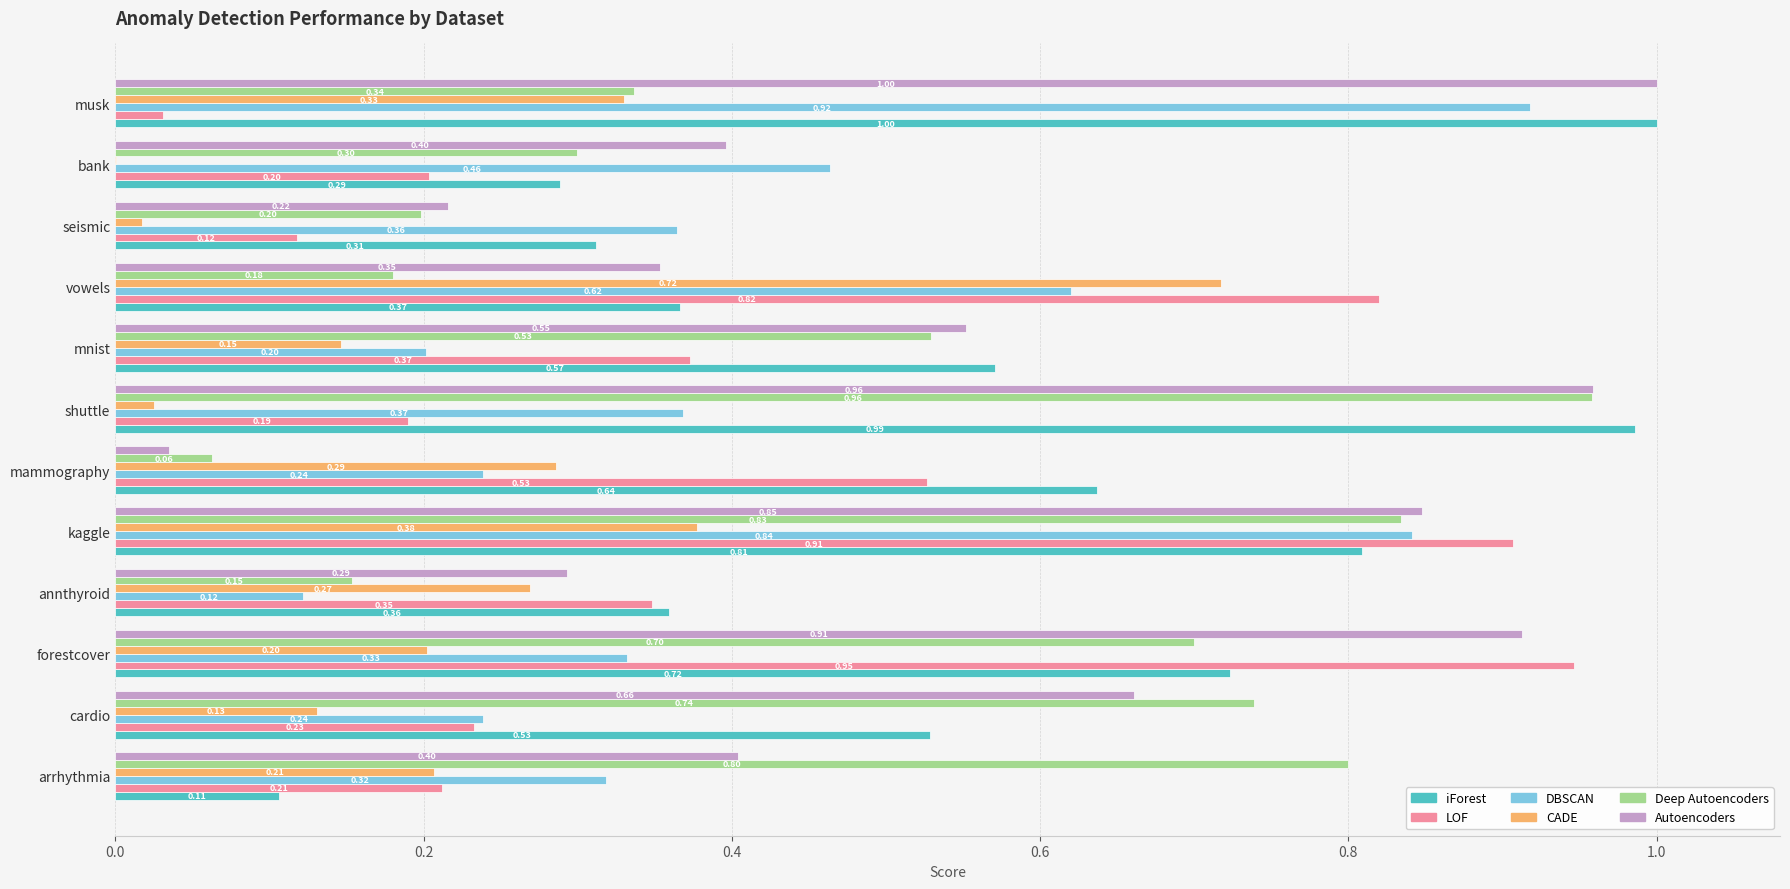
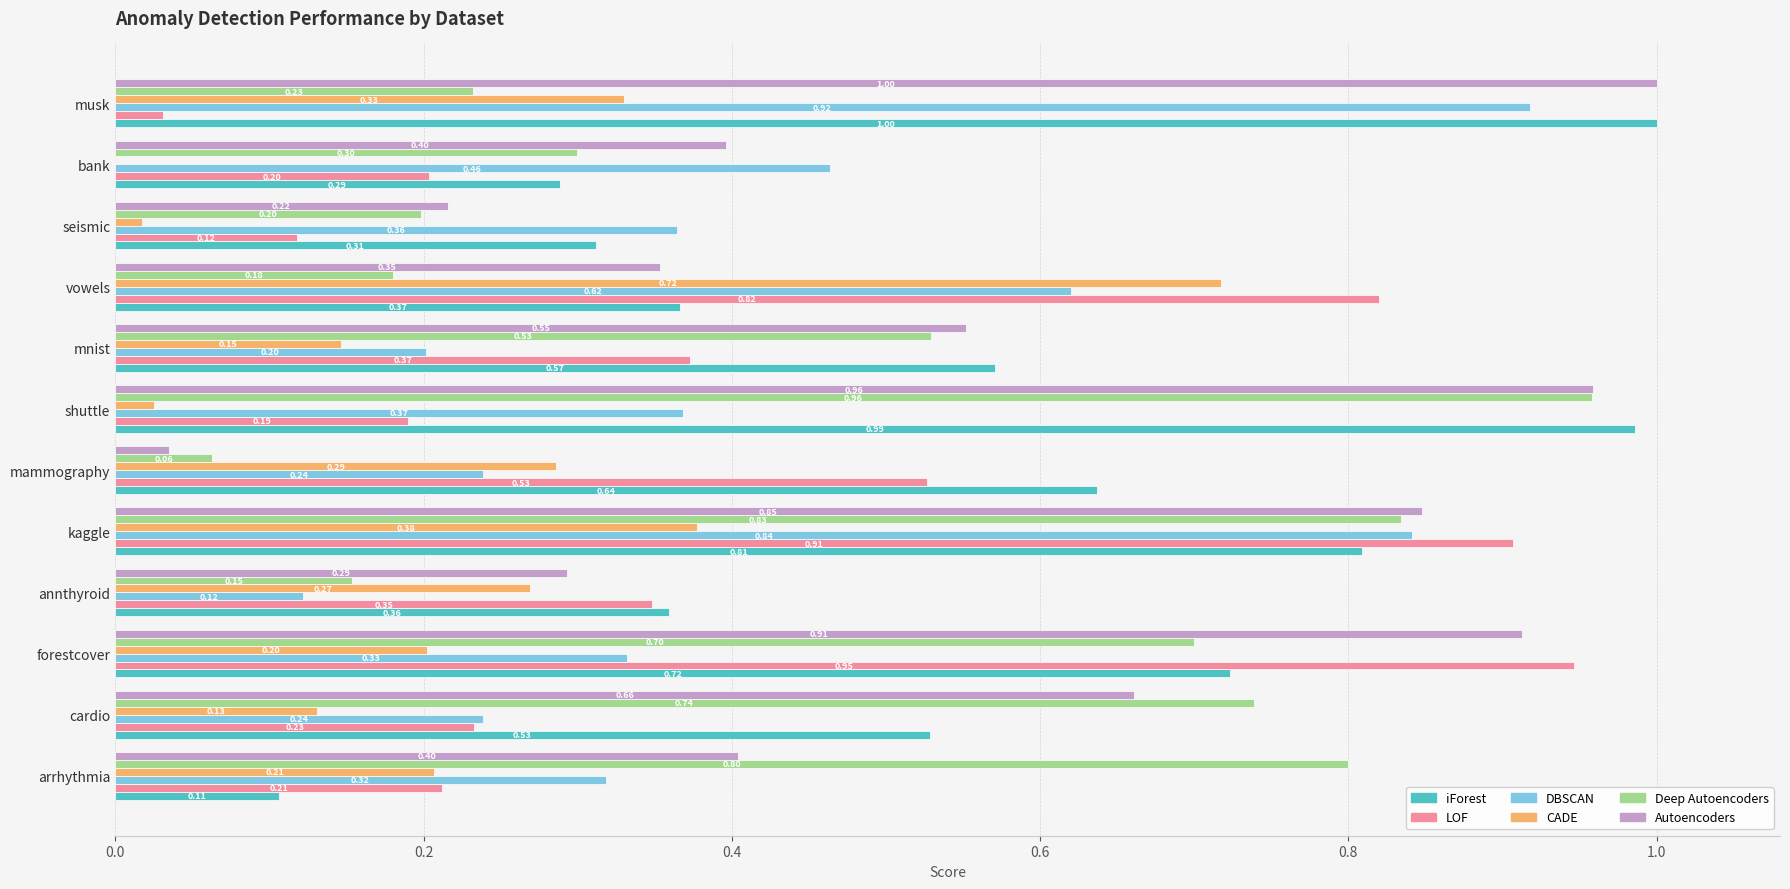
Deep Autoencoders, musk: 0.34 -> 0.23
